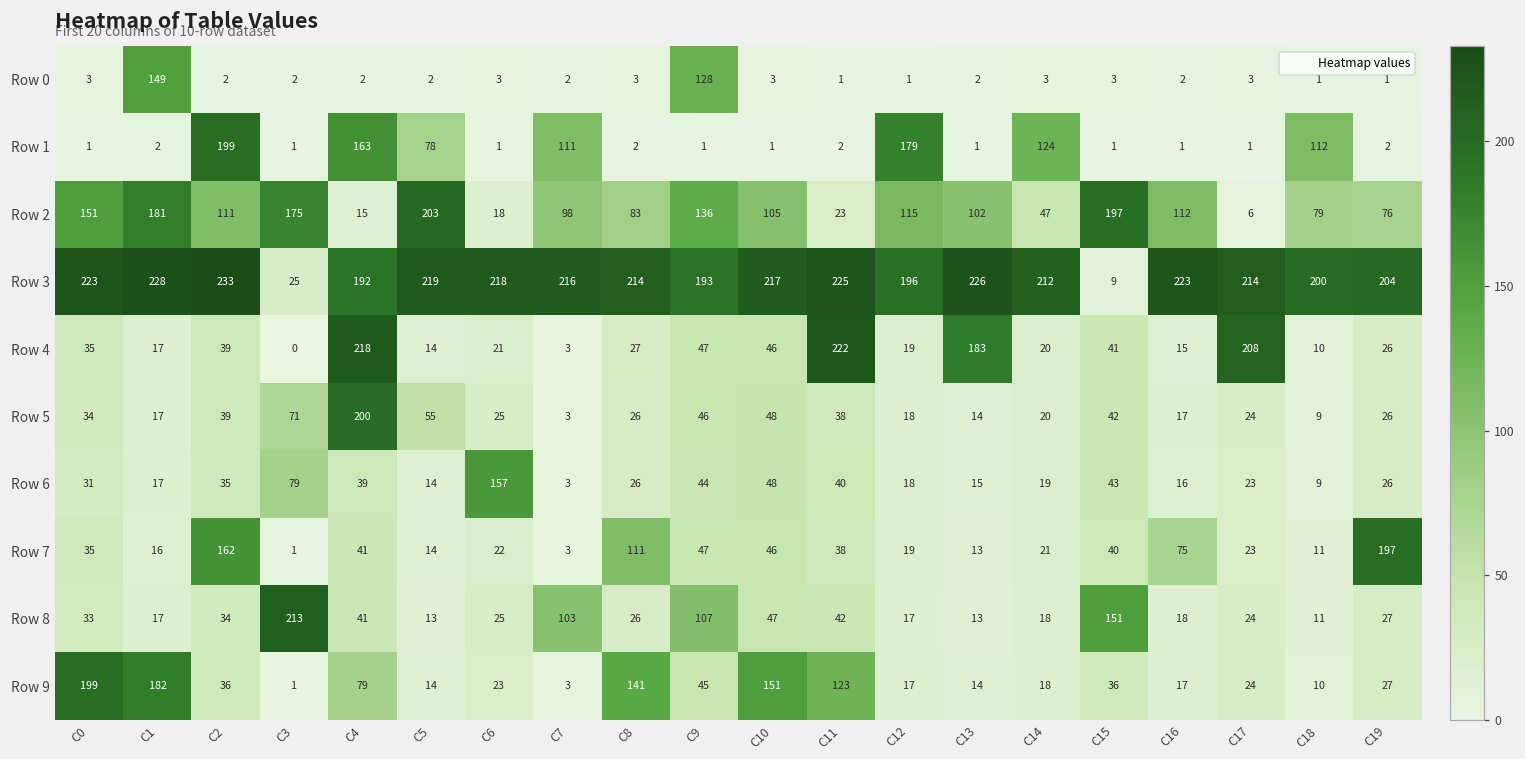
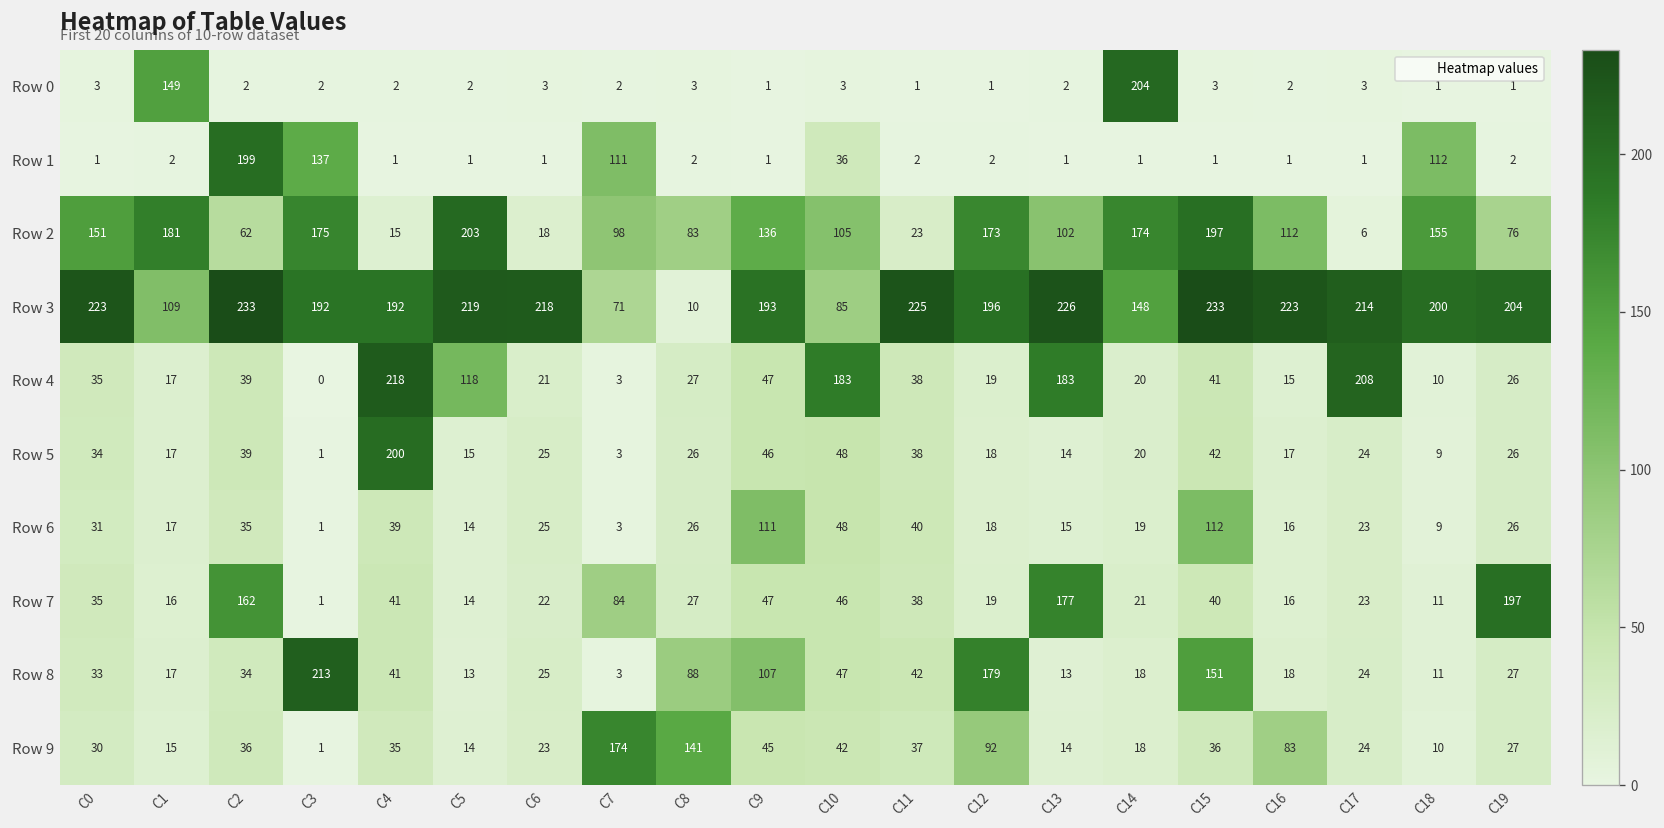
Row 0, C9: 128 -> 1
Row 0, C14: 3 -> 204
Row 1, C3: 1 -> 137
Row 1, C4: 163 -> 1
Row 1, C5: 78 -> 1
Row 1, C10: 1 -> 36
Row 1, C12: 179 -> 2
Row 1, C14: 124 -> 1
Row 2, C2: 111 -> 62
Row 2, C12: 115 -> 173
Row 2, C14: 47 -> 174
Row 2, C18: 79 -> 155
Row 3, C1: 228 -> 109
Row 3, C3: 25 -> 192
Row 3, C7: 216 -> 71
Row 3, C8: 214 -> 10
Row 3, C10: 217 -> 85
Row 3, C14: 212 -> 148
Row 3, C15: 9 -> 233
Row 4, C5: 14 -> 118
Row 4, C10: 46 -> 183
Row 4, C11: 222 -> 38
Row 5, C3: 71 -> 1
Row 5, C5: 55 -> 15
Row 6, C3: 79 -> 1
Row 6, C6: 157 -> 25
Row 6, C9: 44 -> 111
Row 6, C15: 43 -> 112
Row 7, C7: 3 -> 84
Row 7, C8: 111 -> 27
Row 7, C13: 13 -> 177
Row 7, C16: 75 -> 16
Row 8, C7: 103 -> 3
Row 8, C8: 26 -> 88
Row 8, C12: 17 -> 179
Row 9, C0: 199 -> 30
Row 9, C1: 182 -> 15
Row 9, C4: 79 -> 35
Row 9, C7: 3 -> 174
Row 9, C10: 151 -> 42
Row 9, C11: 123 -> 37
Row 9, C12: 17 -> 92
Row 9, C16: 17 -> 83
